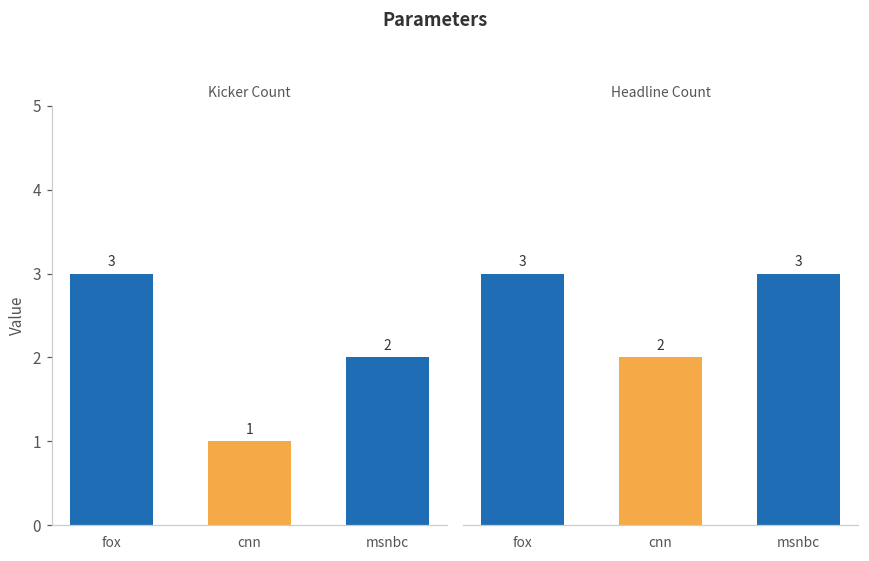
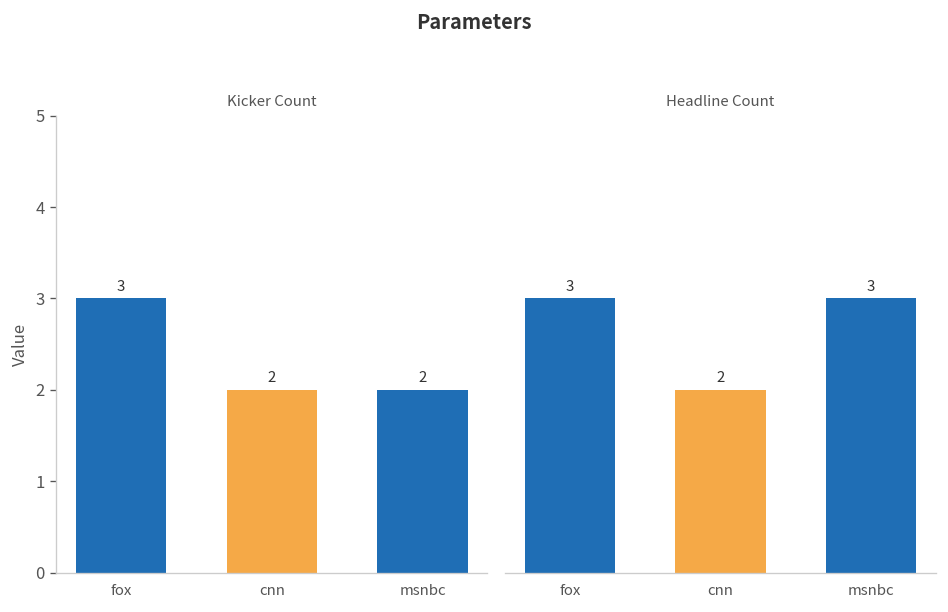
Kicker Count, cnn: 1 -> 2
